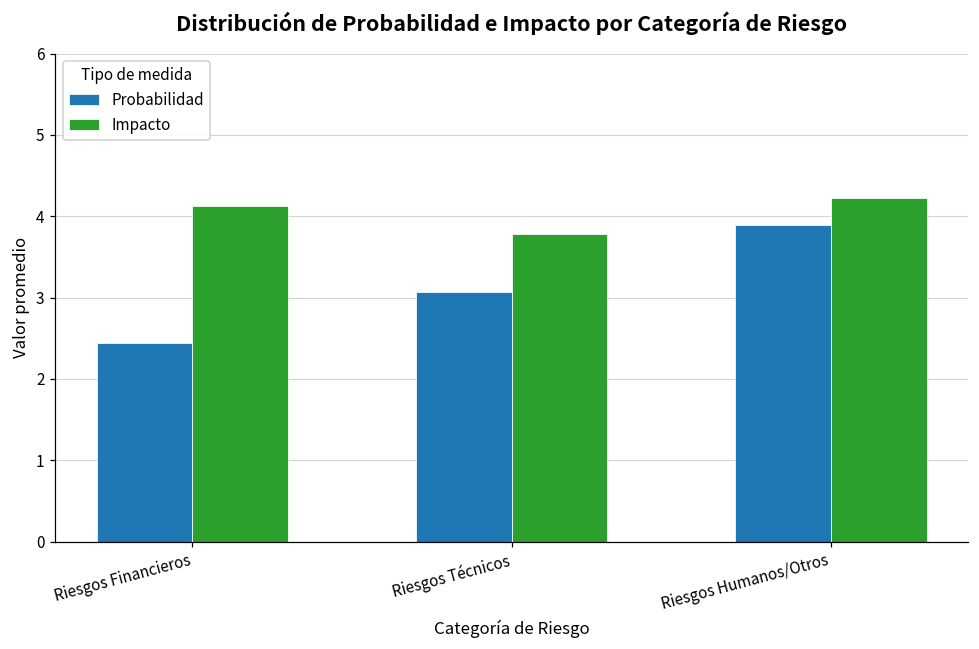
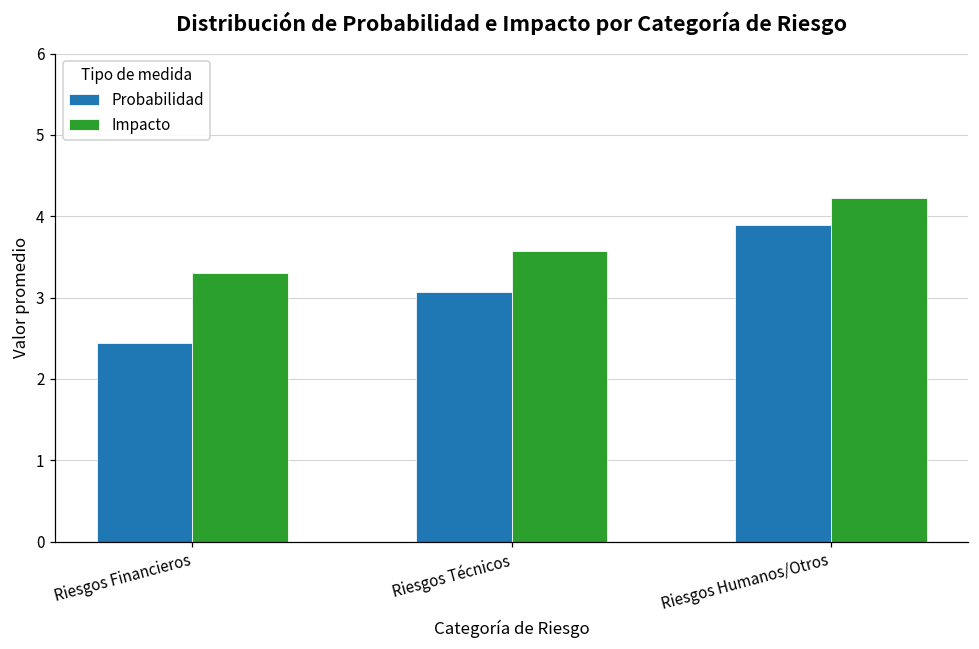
Impacto, Riesgos Financieros: 4.1 -> 3.3
Impacto, Riesgos Técnicos: 3.8 -> 3.6
